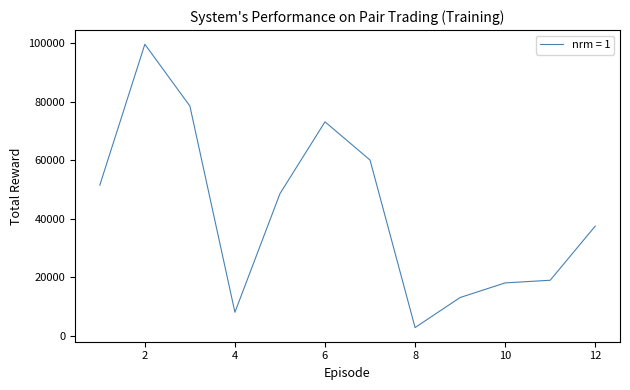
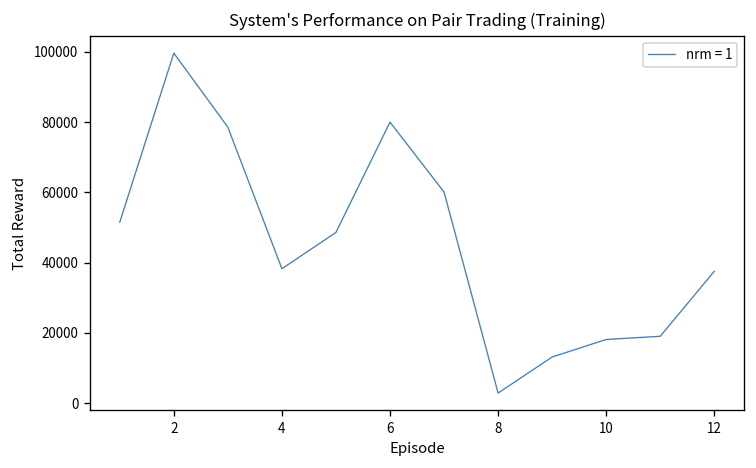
4: 8000 -> 38000
6: 73000 -> 80000
